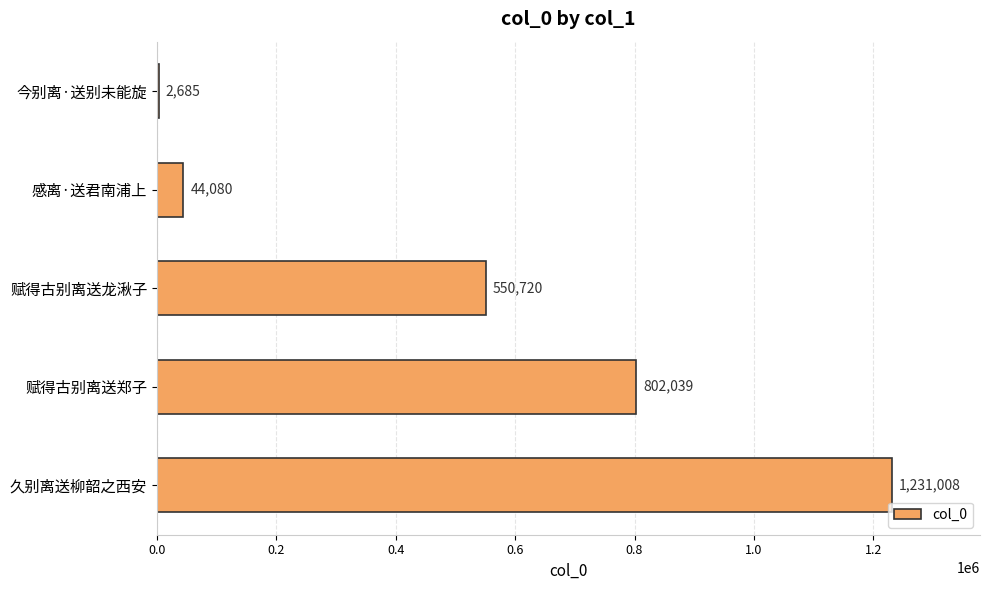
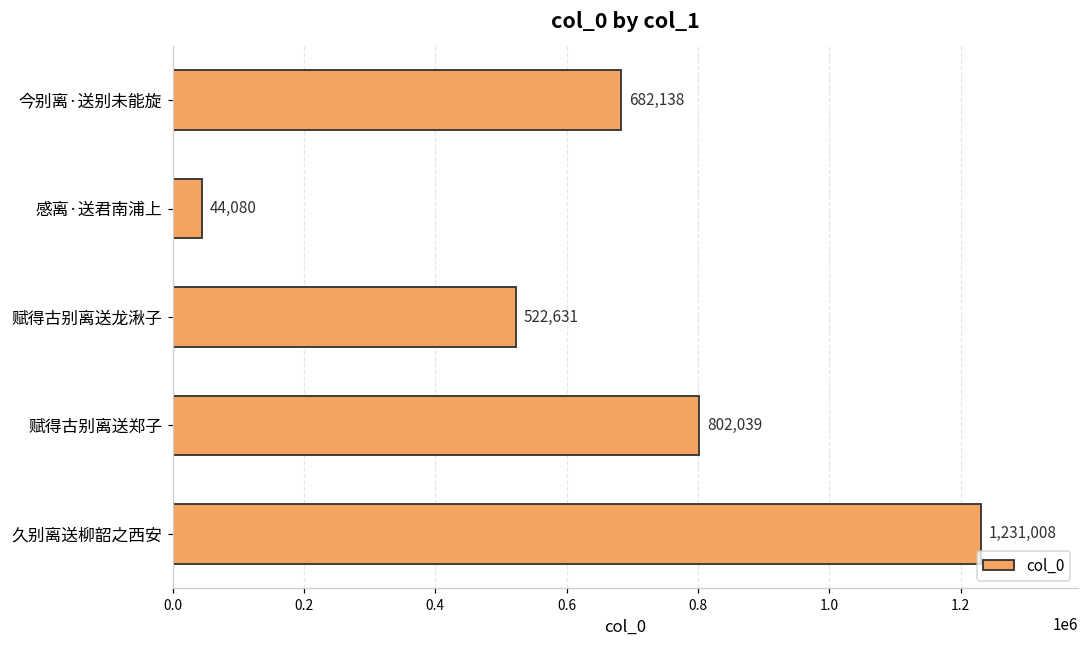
今别离·送别未能旋: 2,685 -> 682,138
赋得古别离送龙湫子: 550,720 -> 522,631
